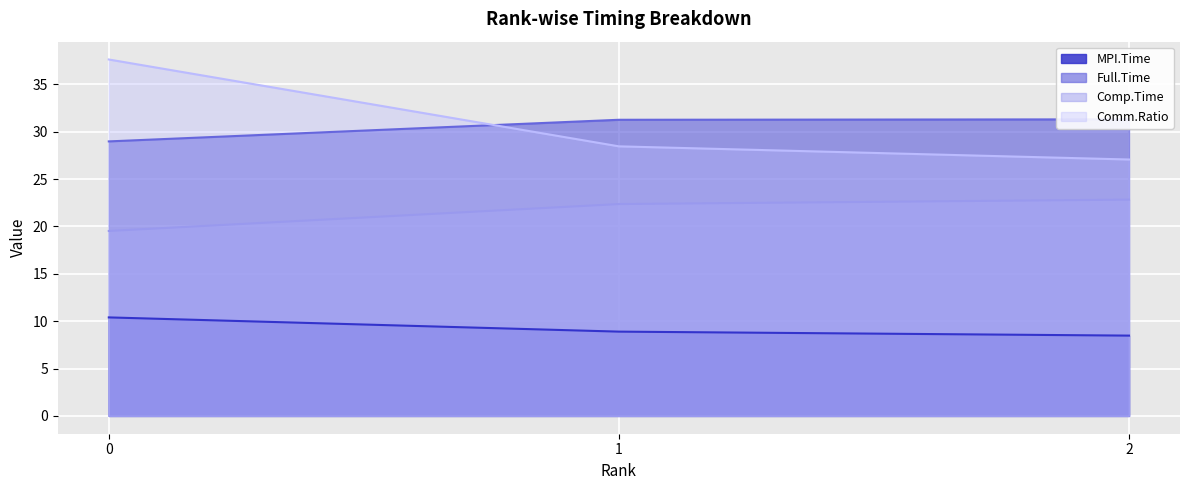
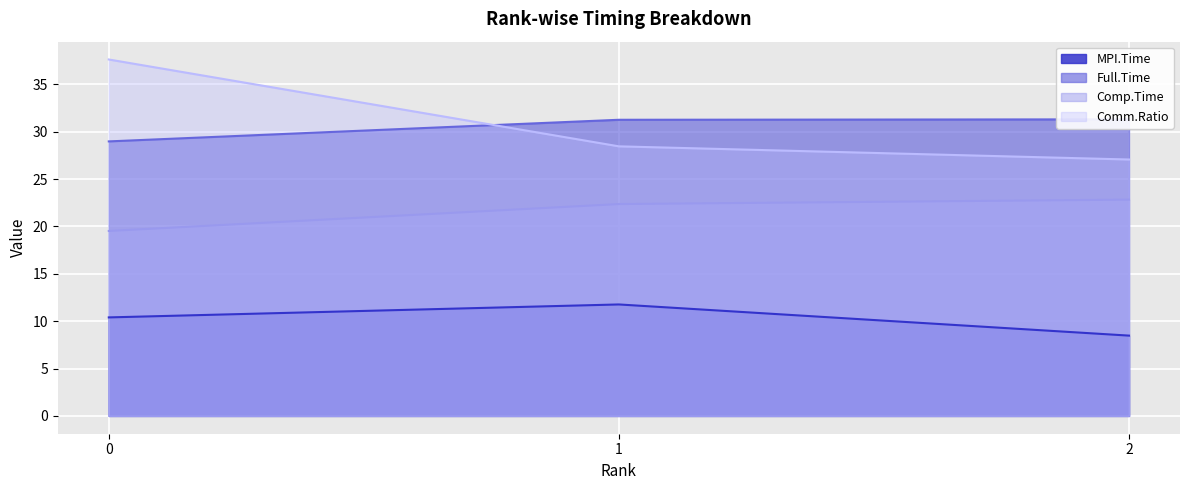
MPI.Time, 1: 9 -> 12
